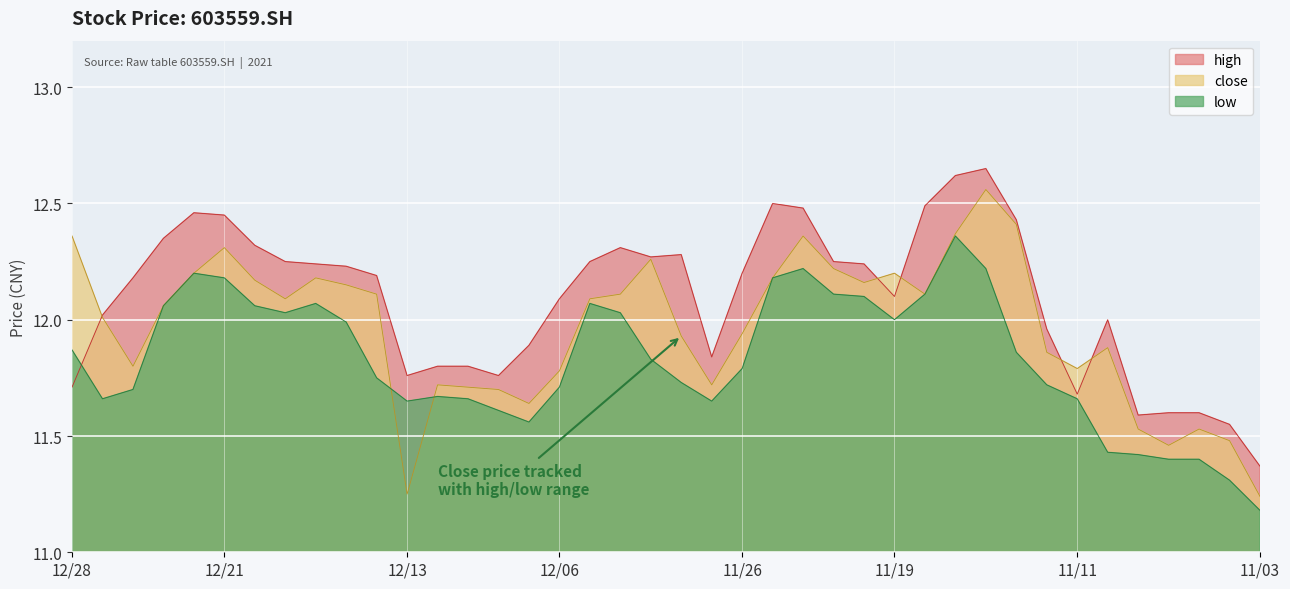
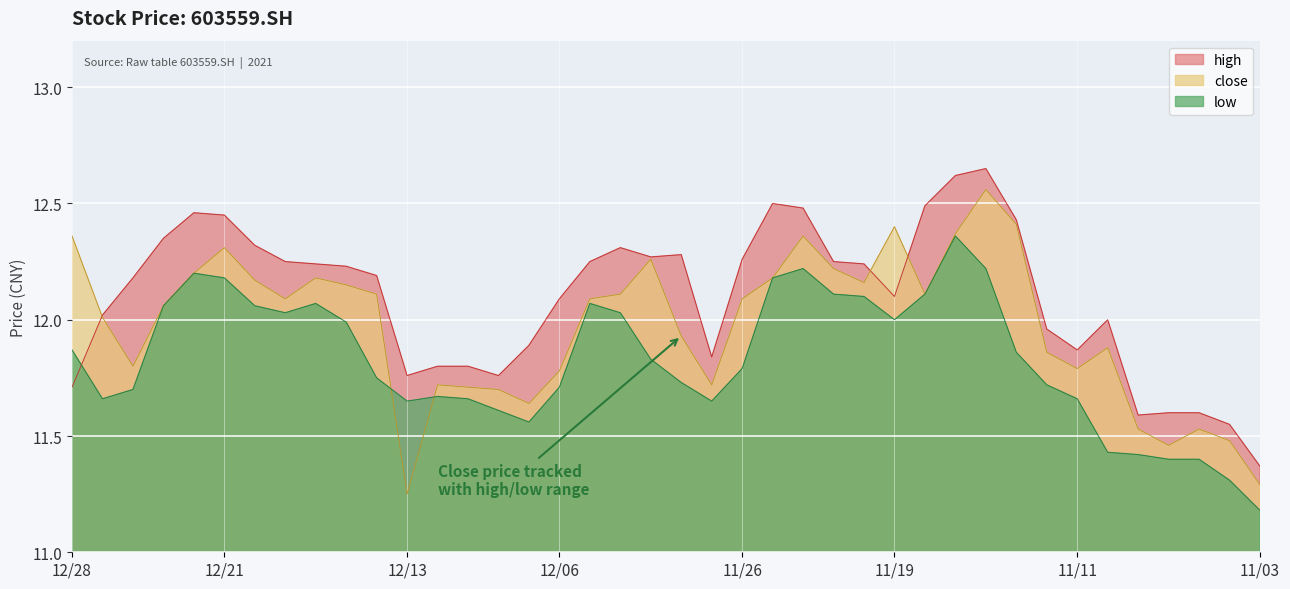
high, 11/26: 12.20 -> 12.26
close, 11/26: 11.94 -> 12.09
close, 11/19: 12.2 -> 12.4
high, 11/11: 11.68 -> 11.87
close, 11/03: 11.24 -> 11.29
